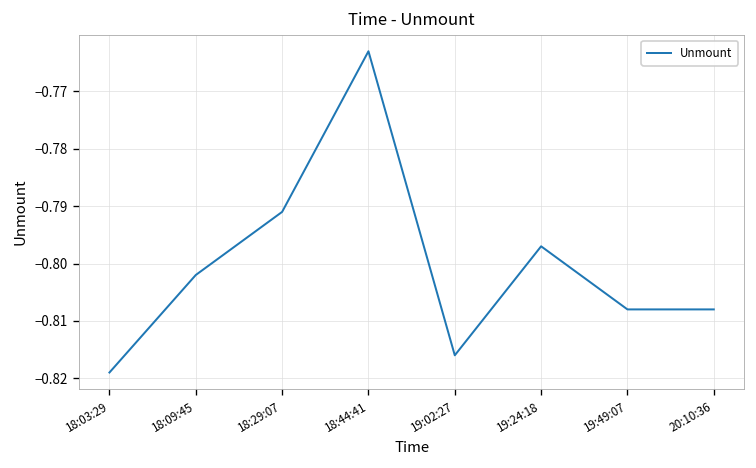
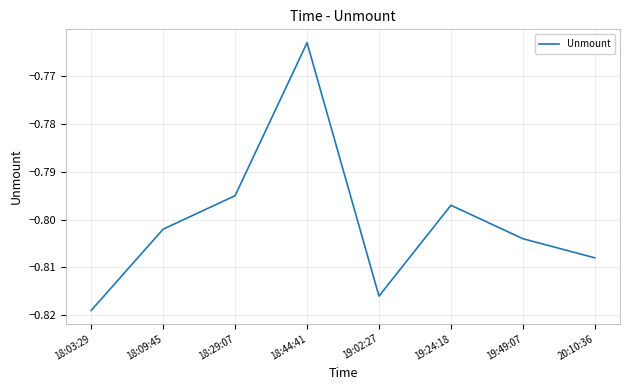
18:29:07: -0.791 -> -0.795
19:49:07: -0.808 -> -0.804
